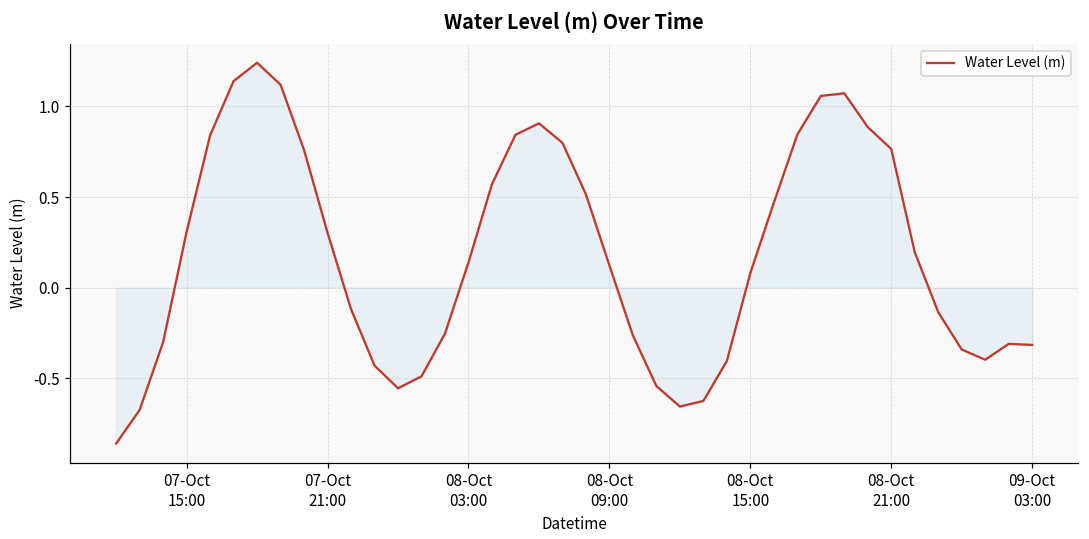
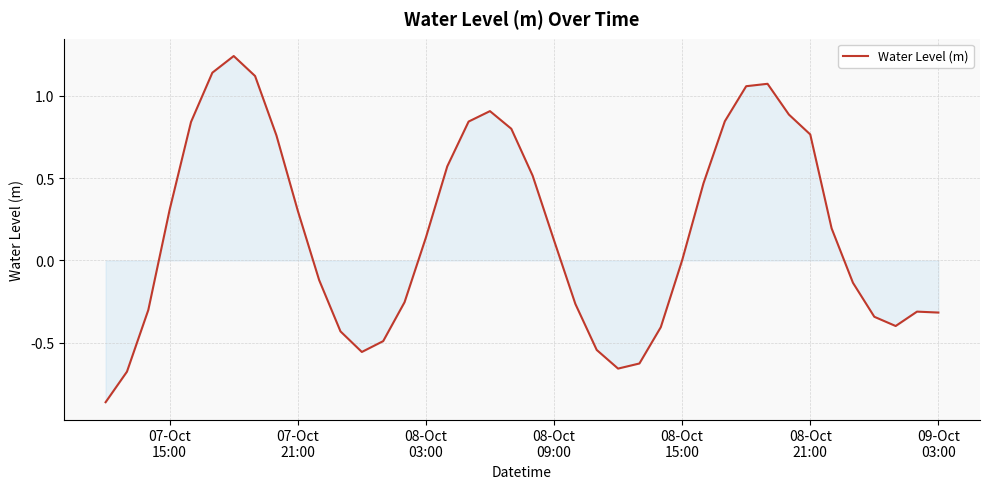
Water Level (m), 08-Oct 15:00: 0.08 -> 0.00
